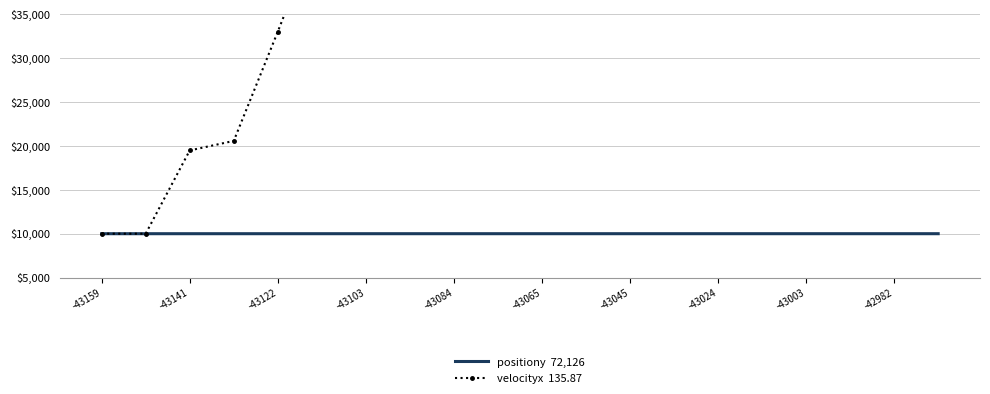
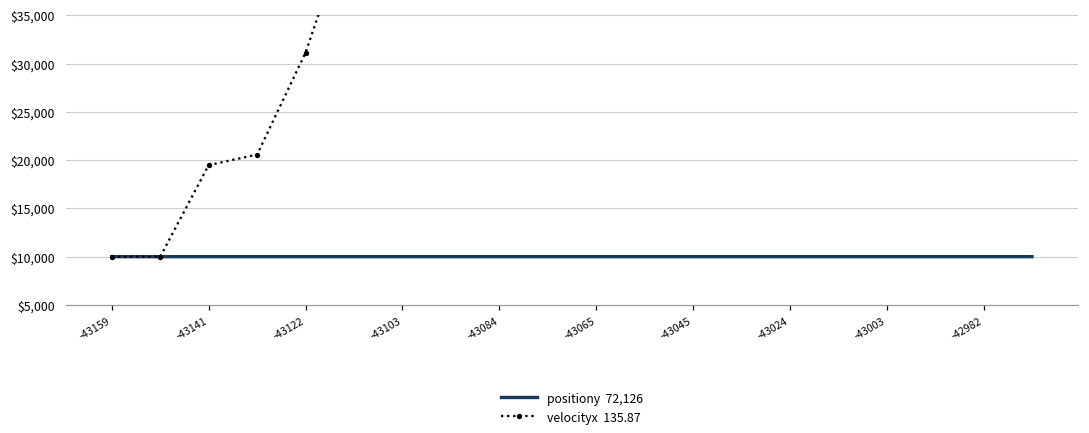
velocityx 135.87, -43122: $33,000 -> $31,000
